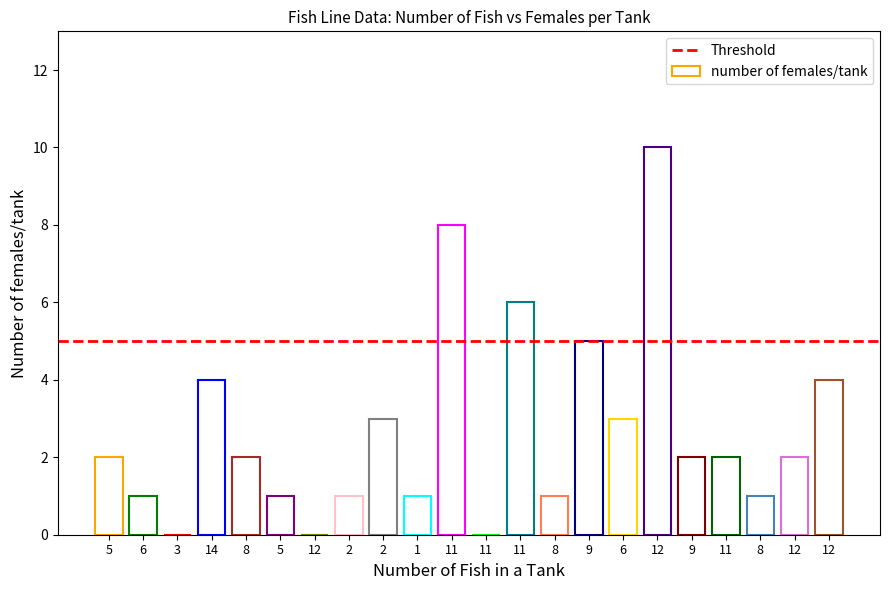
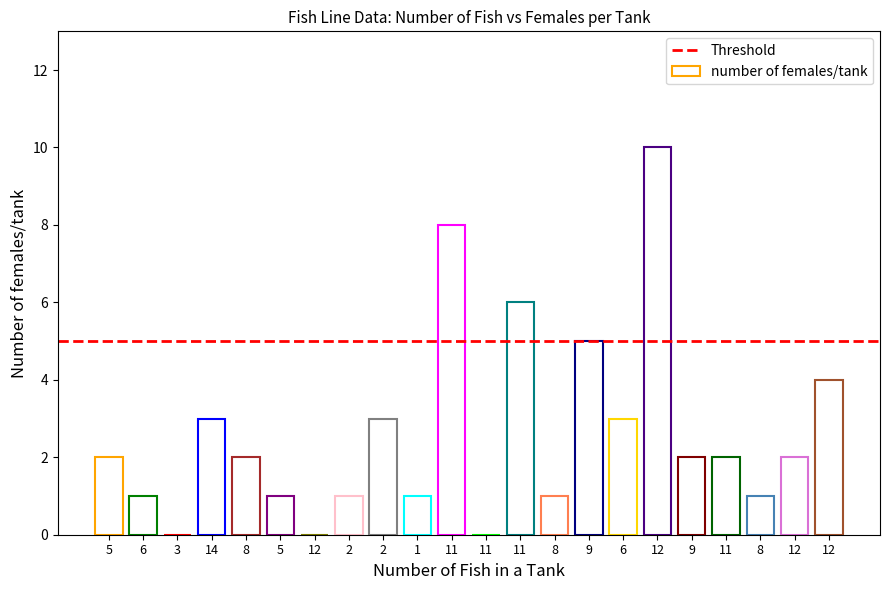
14: 4 -> 3
